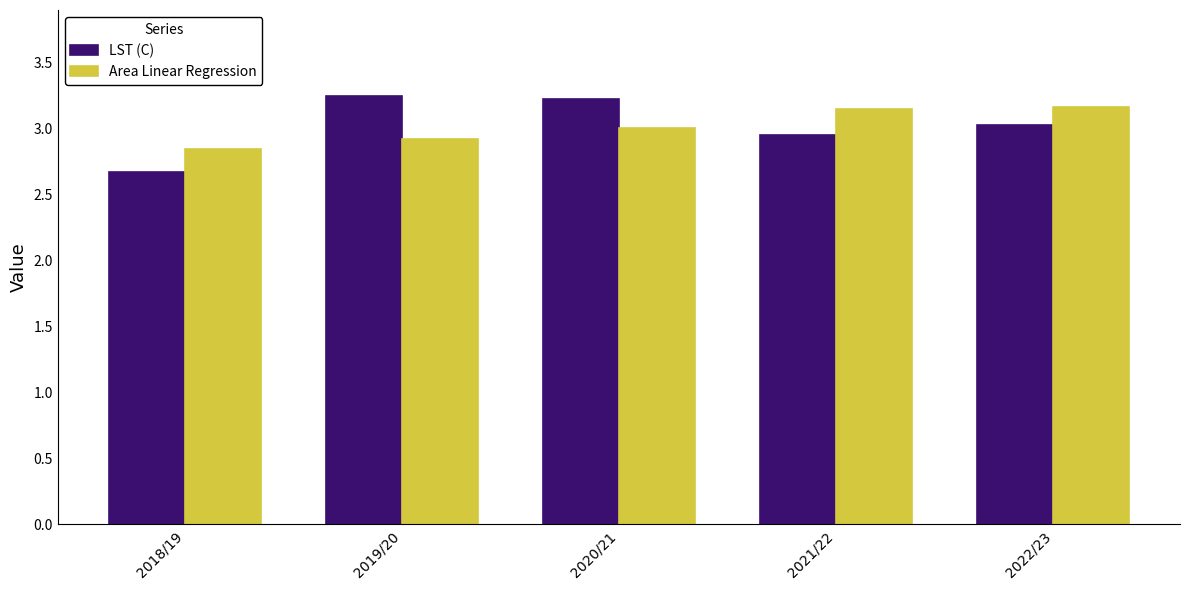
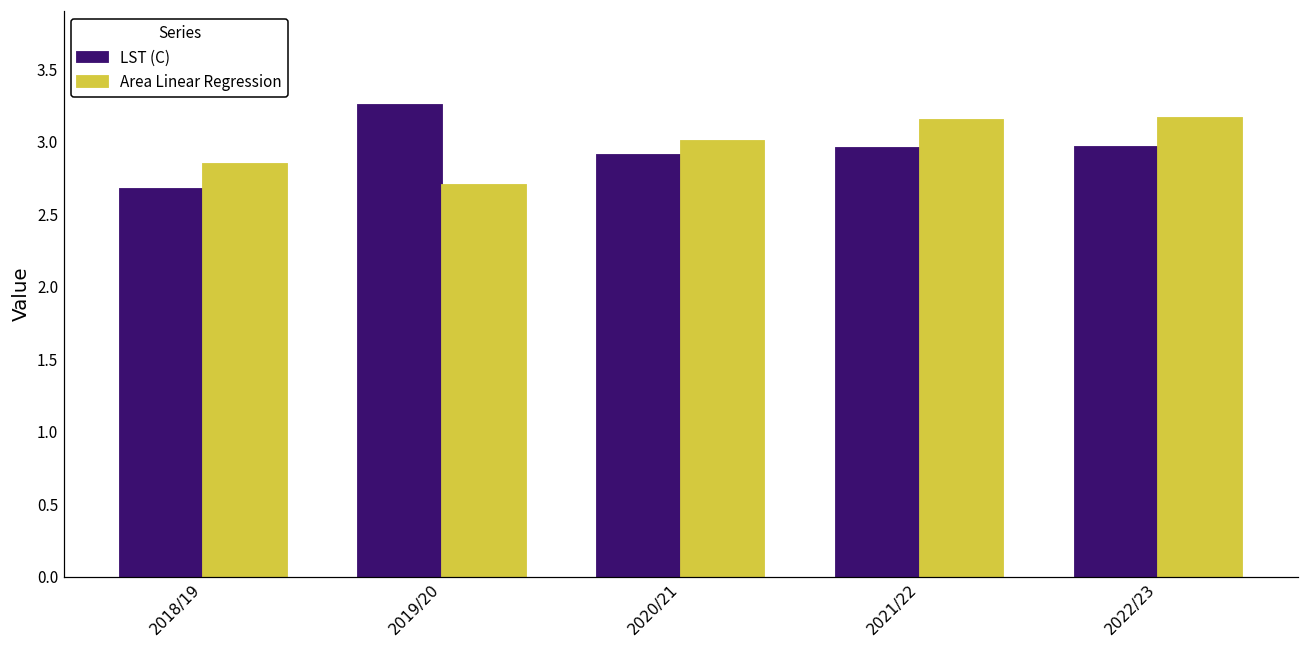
Area Linear Regression, 2019/20: 2.93 -> 2.70
LST (C), 2020/21: 3.23 -> 2.91
LST (C), 2022/23: 3.03 -> 2.97
